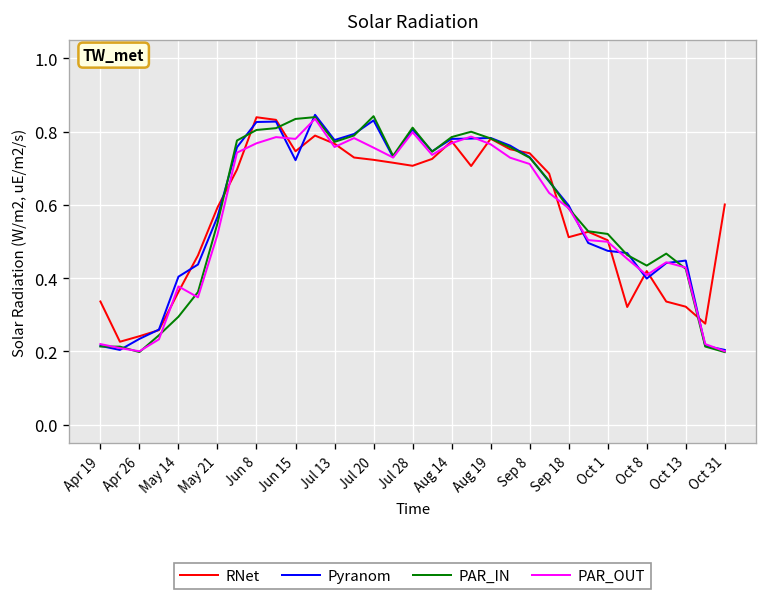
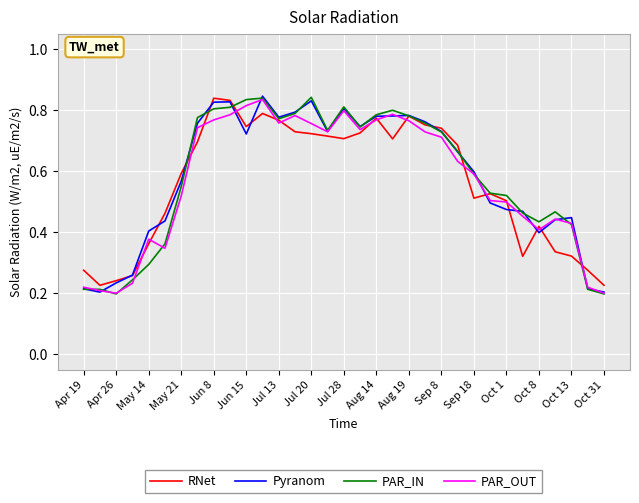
RNet, Apr 19: 0.34 -> 0.28
PAR_OUT, Jun 15: 0.78 -> 0.81
RNet, Oct 31: 0.60 -> 0.23
